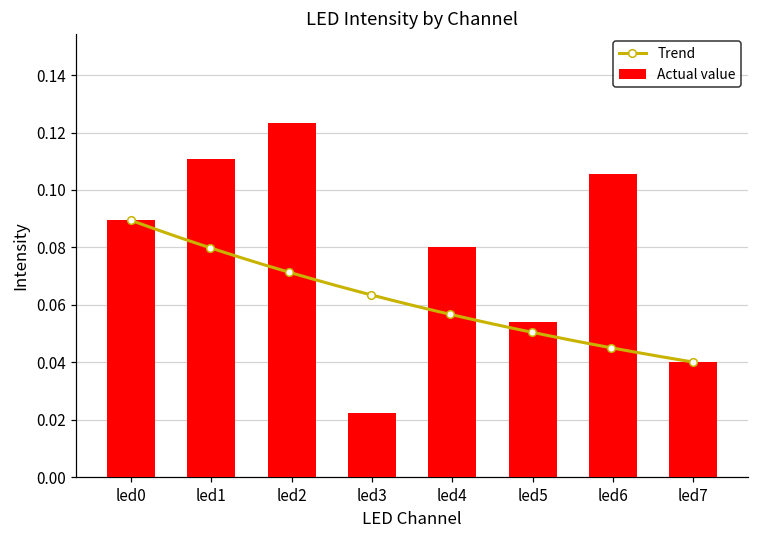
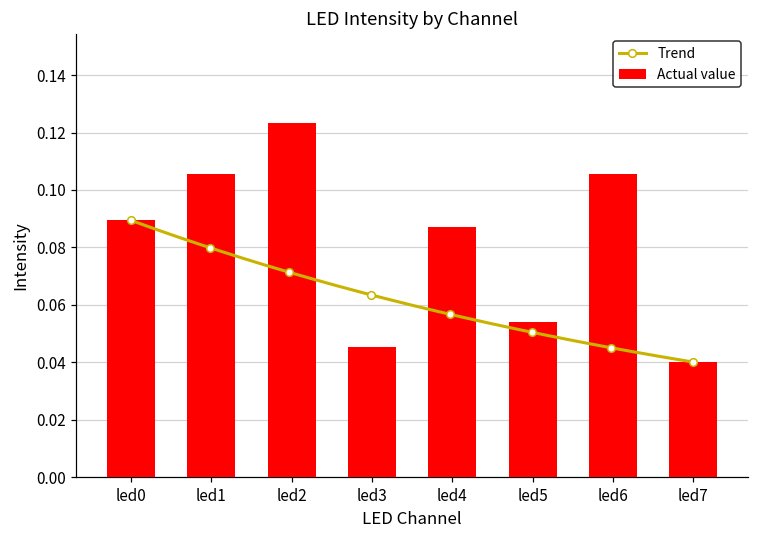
Actual value, led1: 0.111 -> 0.106
Actual value, led3: 0.022 -> 0.045
Actual value, led4: 0.080 -> 0.087
